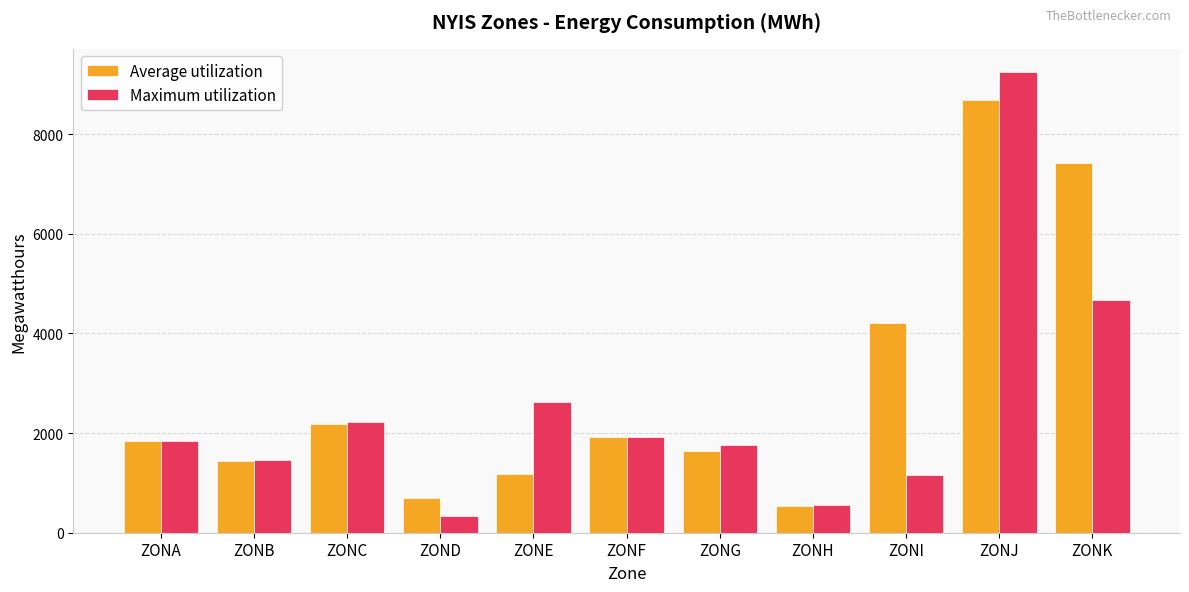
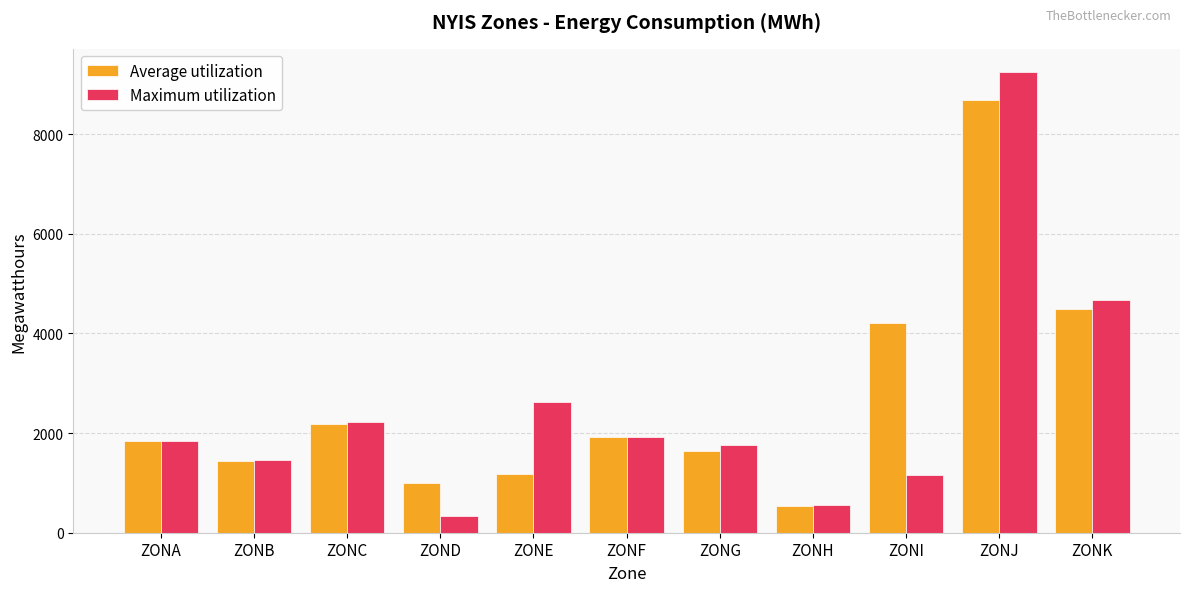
Average utilization, ZOND: 700 -> 1000
Average utilization, ZONK: 7400 -> 4500
